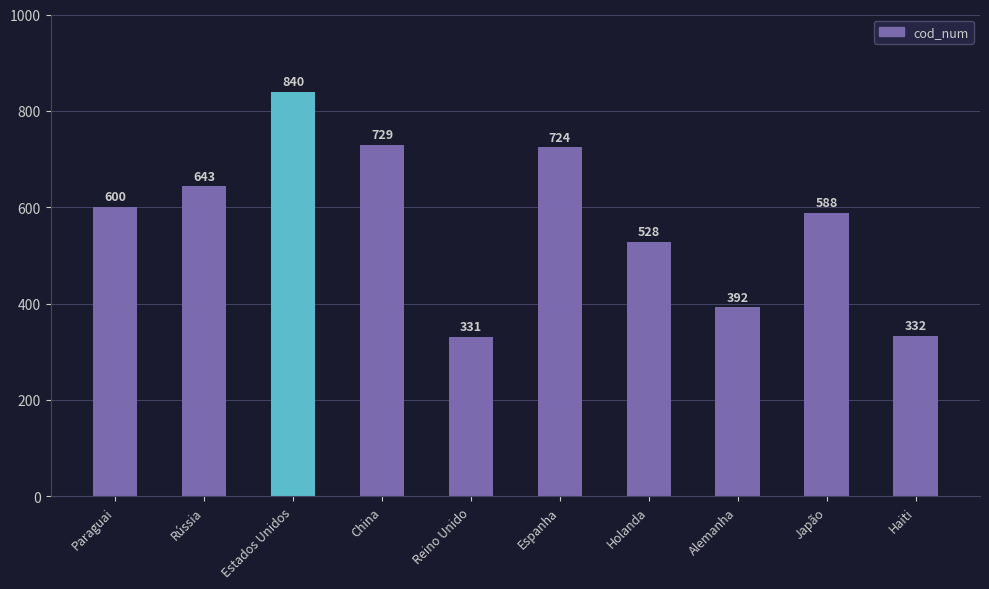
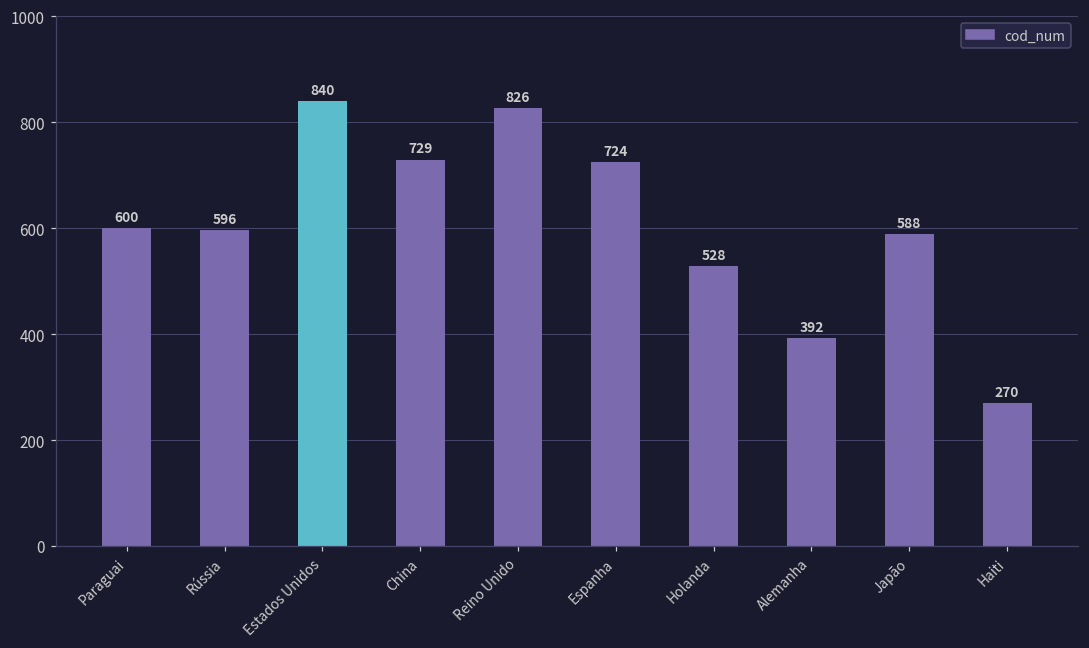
Rússia: 643 -> 596
Reino Unido: 331 -> 826
Haiti: 332 -> 270
